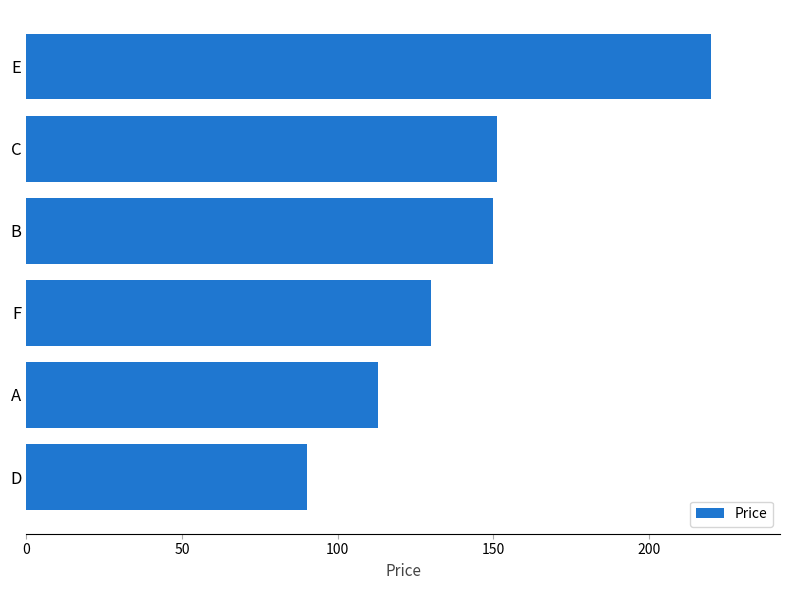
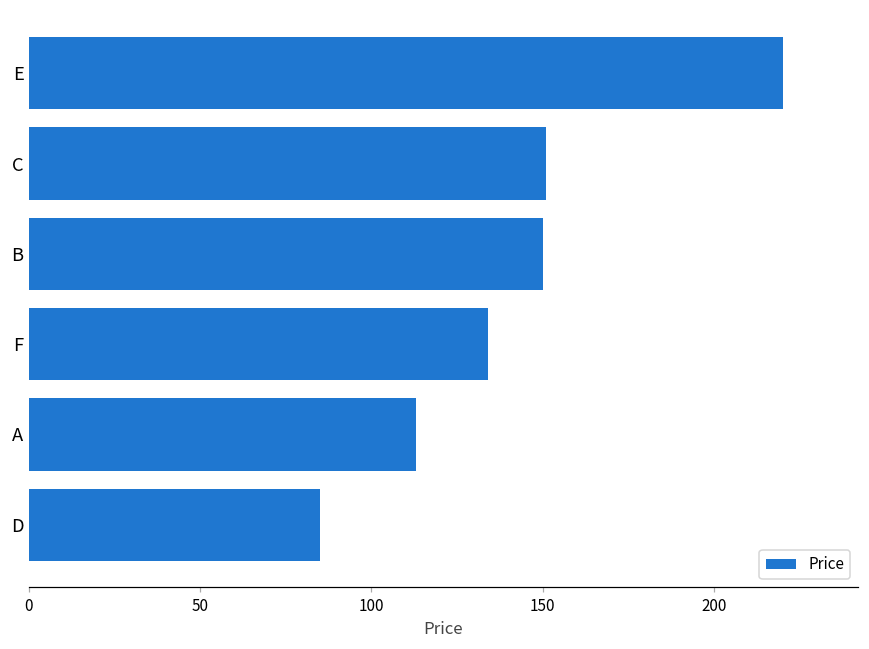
F: 130 -> 134
D: 90 -> 85
